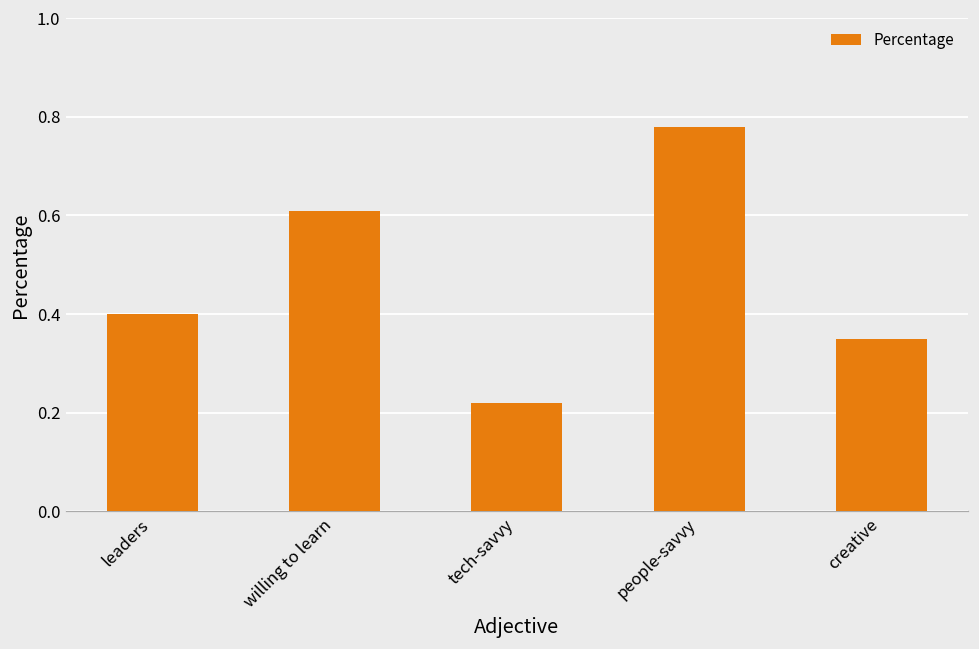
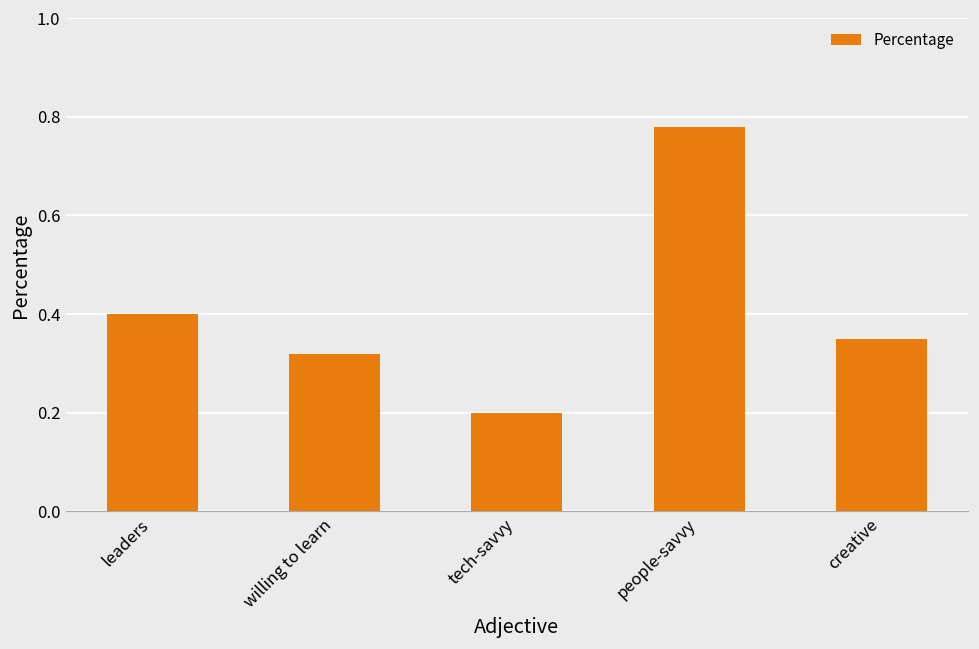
willing to learn: 0.61 -> 0.32
tech-savvy: 0.22 -> 0.20
